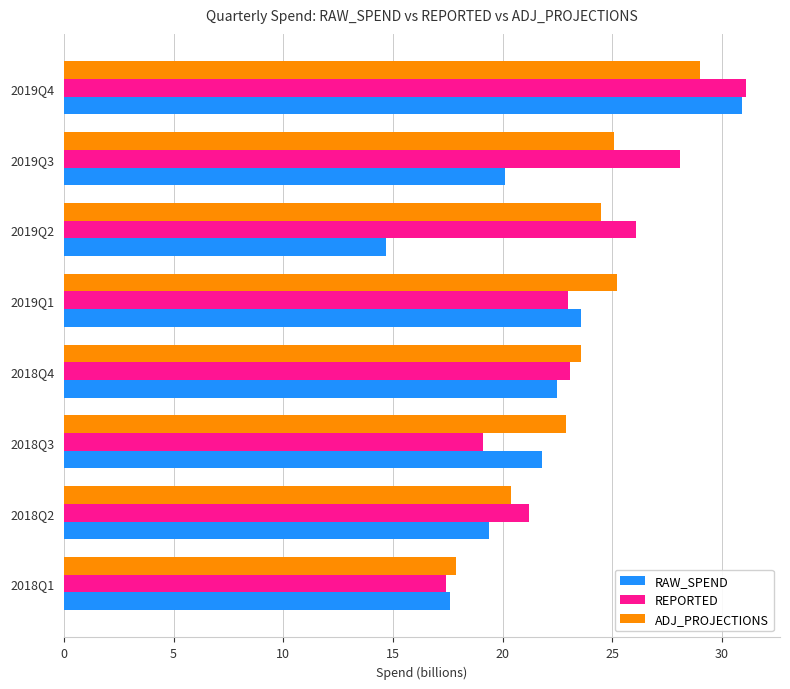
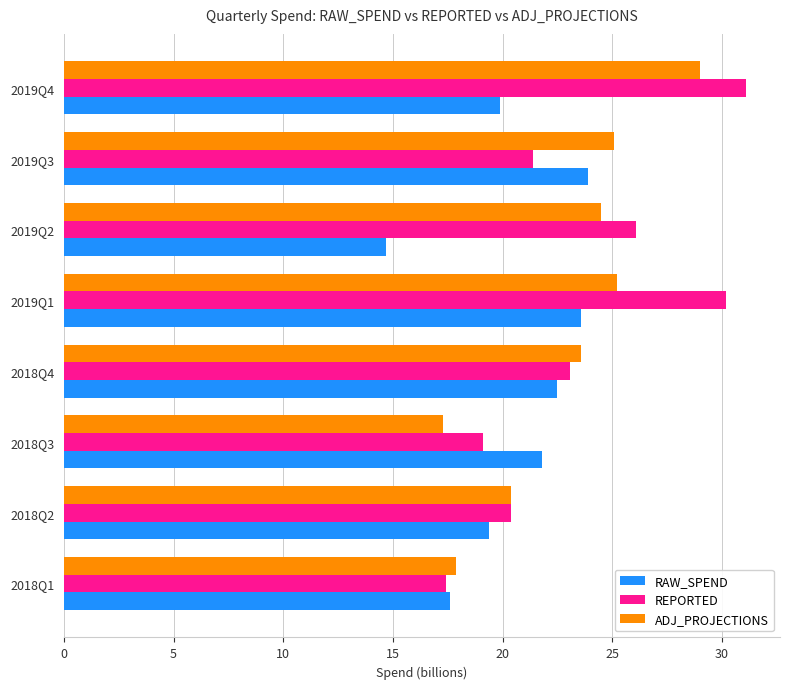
RAW_SPEND, 2019Q4: 30.9 -> 19.9
REPORTED, 2019Q3: 28.1 -> 21.4
RAW_SPEND, 2019Q3: 20.1 -> 23.9
REPORTED, 2019Q1: 23.0 -> 30.2
ADJ_PROJECTIONS, 2018Q3: 22.9 -> 17.3
REPORTED, 2018Q2: 21.2 -> 20.4
